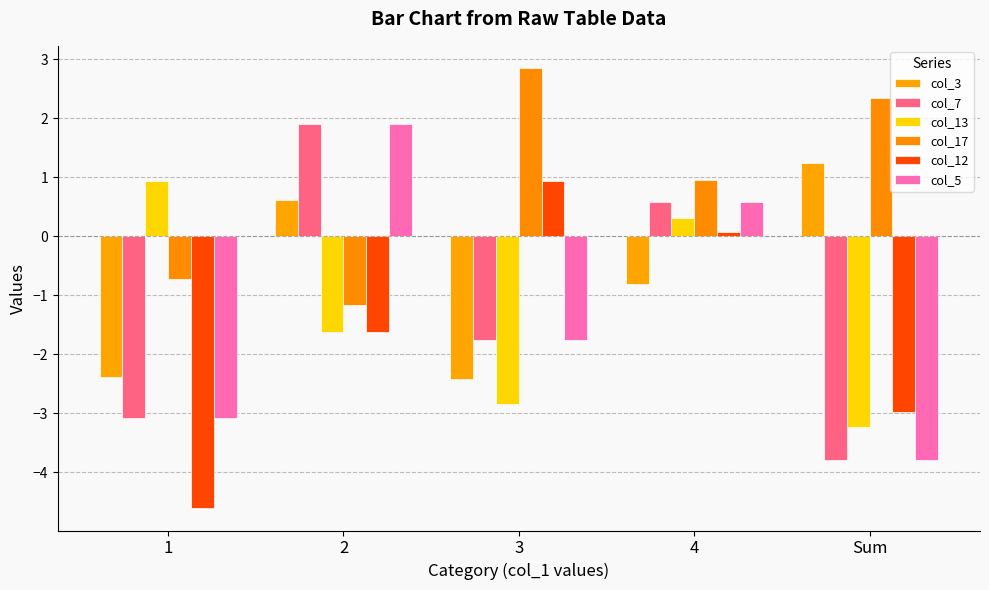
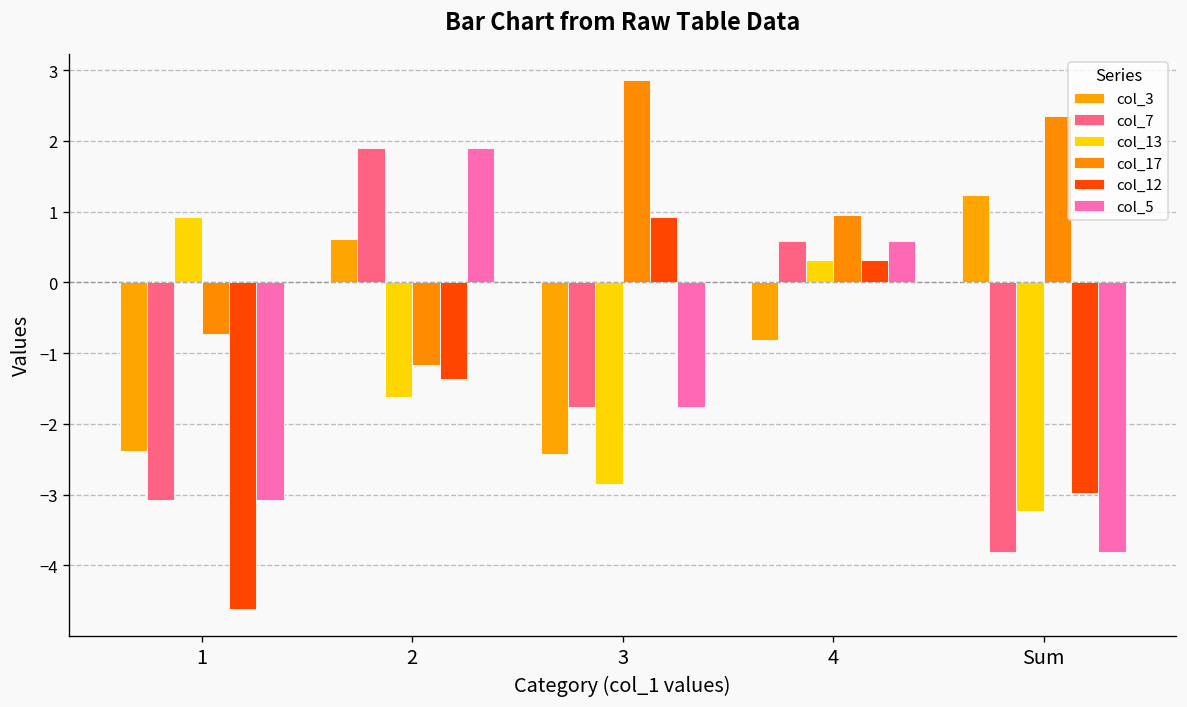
col_12, 2: -1.6 -> -1.4
col_12, 4: 0.1 -> 0.3
